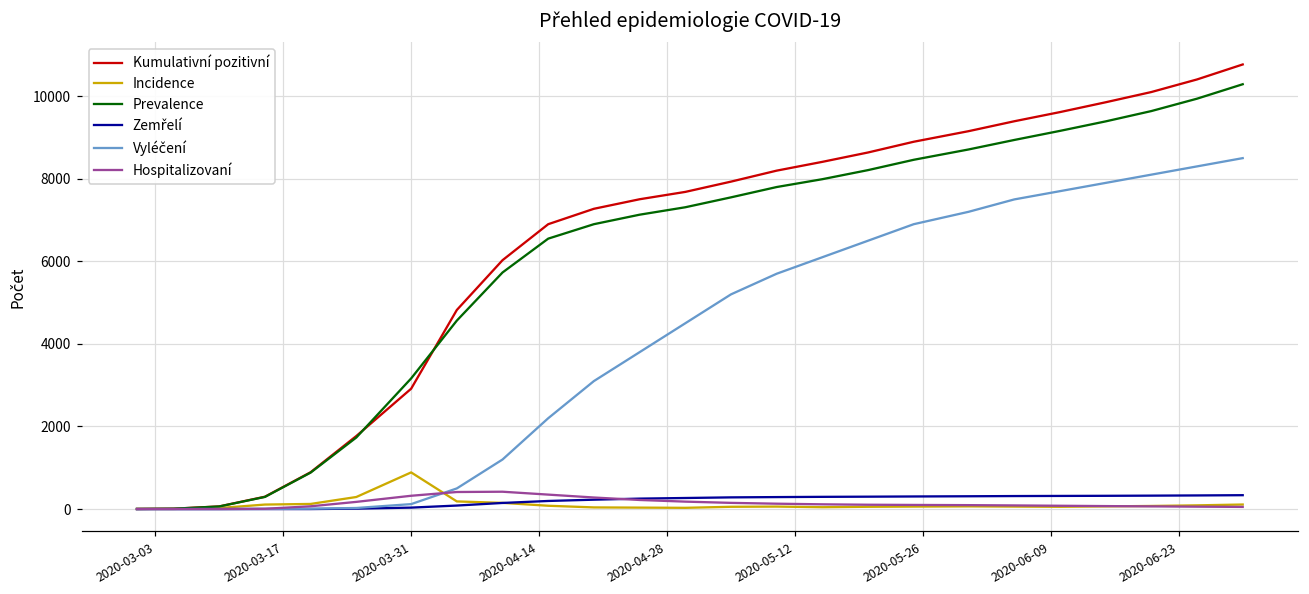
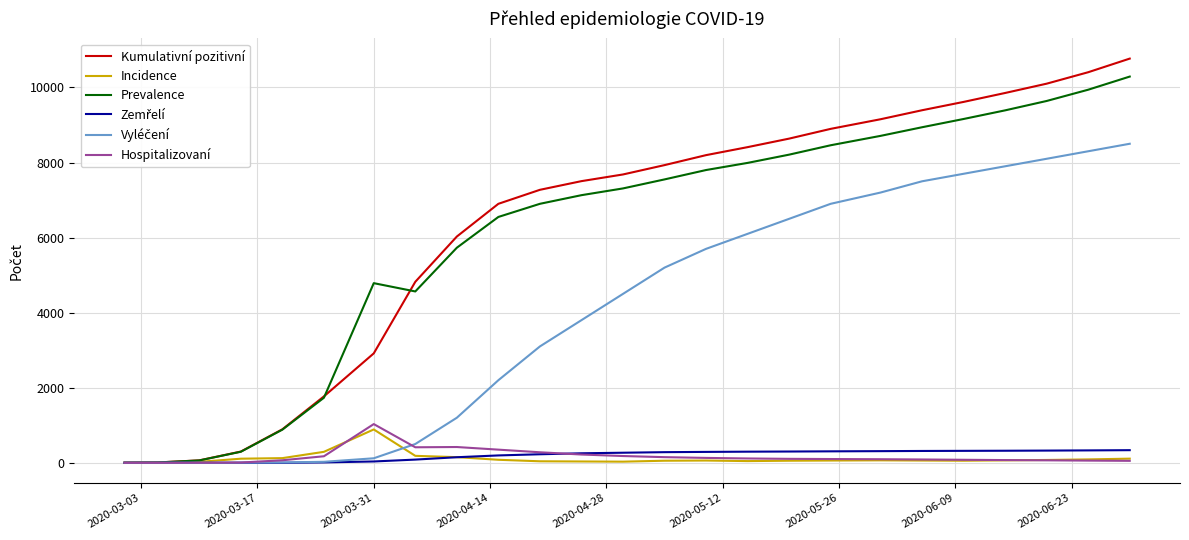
Prevalence, 2020-03-31: 3200 -> 4800
Hospitalizovaní, 2020-03-31: 300 -> 1000
